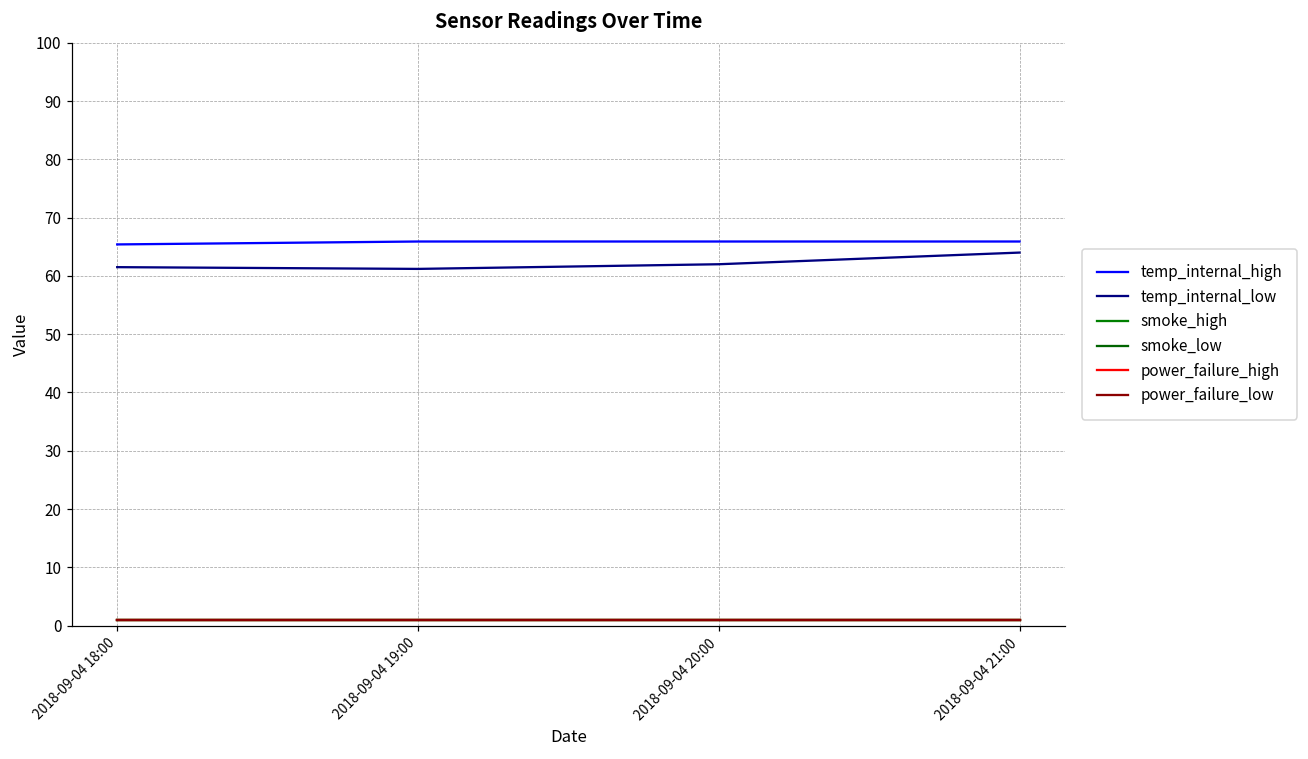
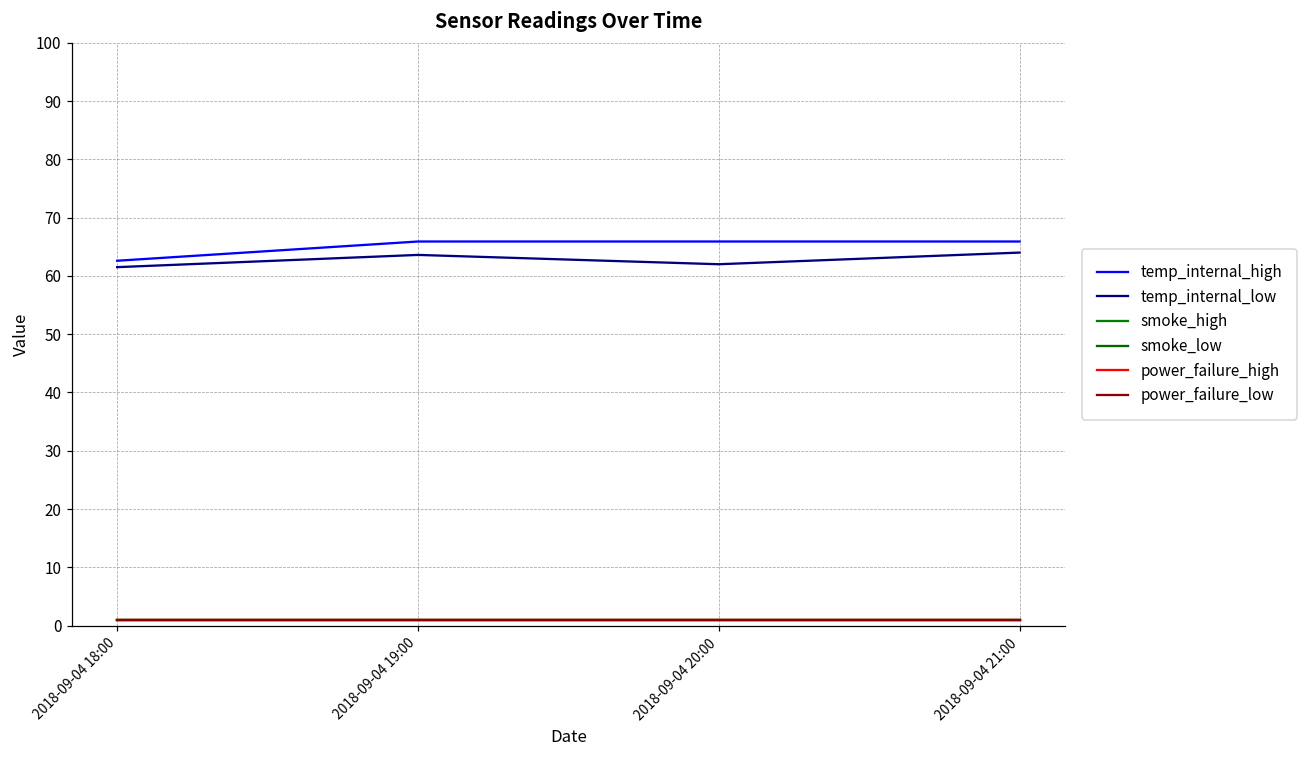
temp_internal_high, 2018-09-04 18:00: 65 -> 63
temp_internal_low, 2018-09-04 19:00: 61 -> 64
